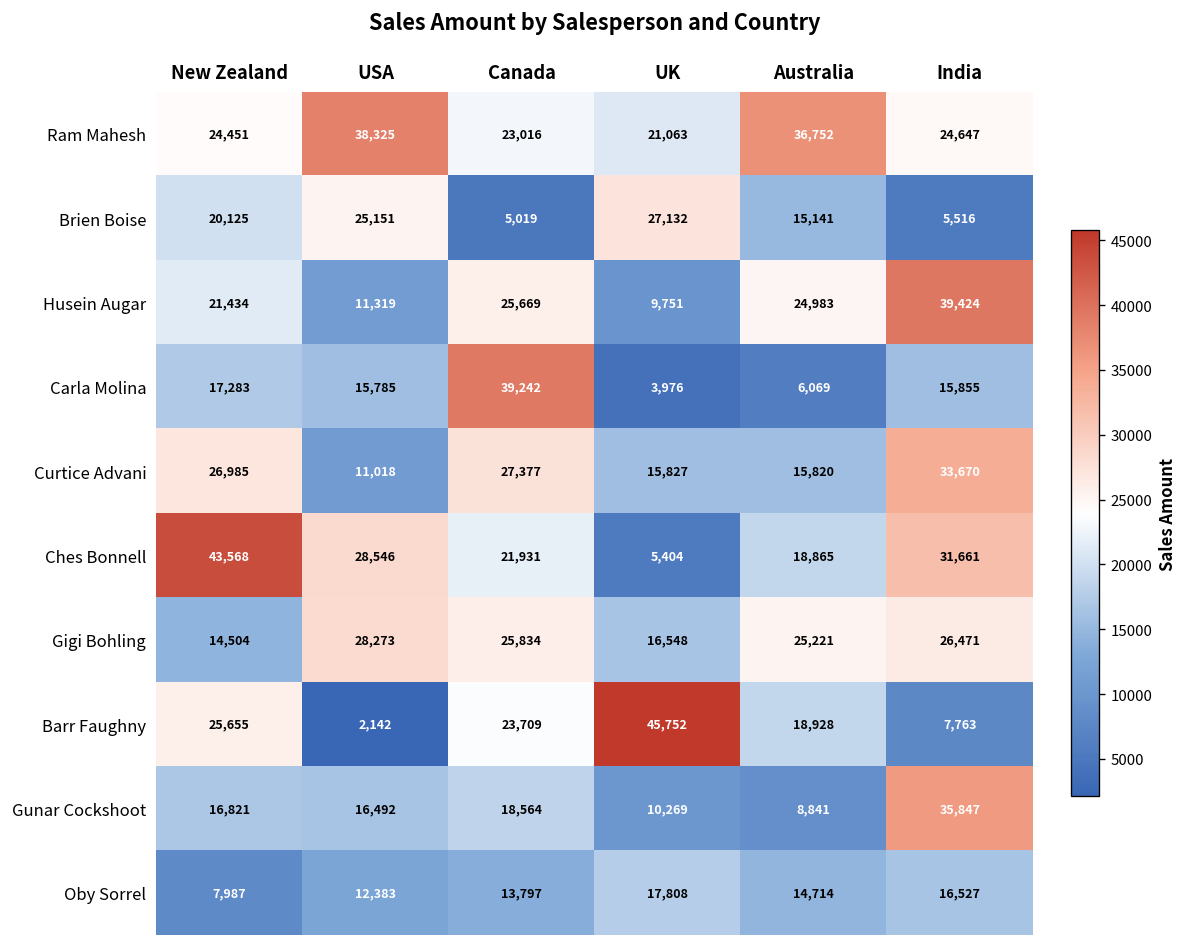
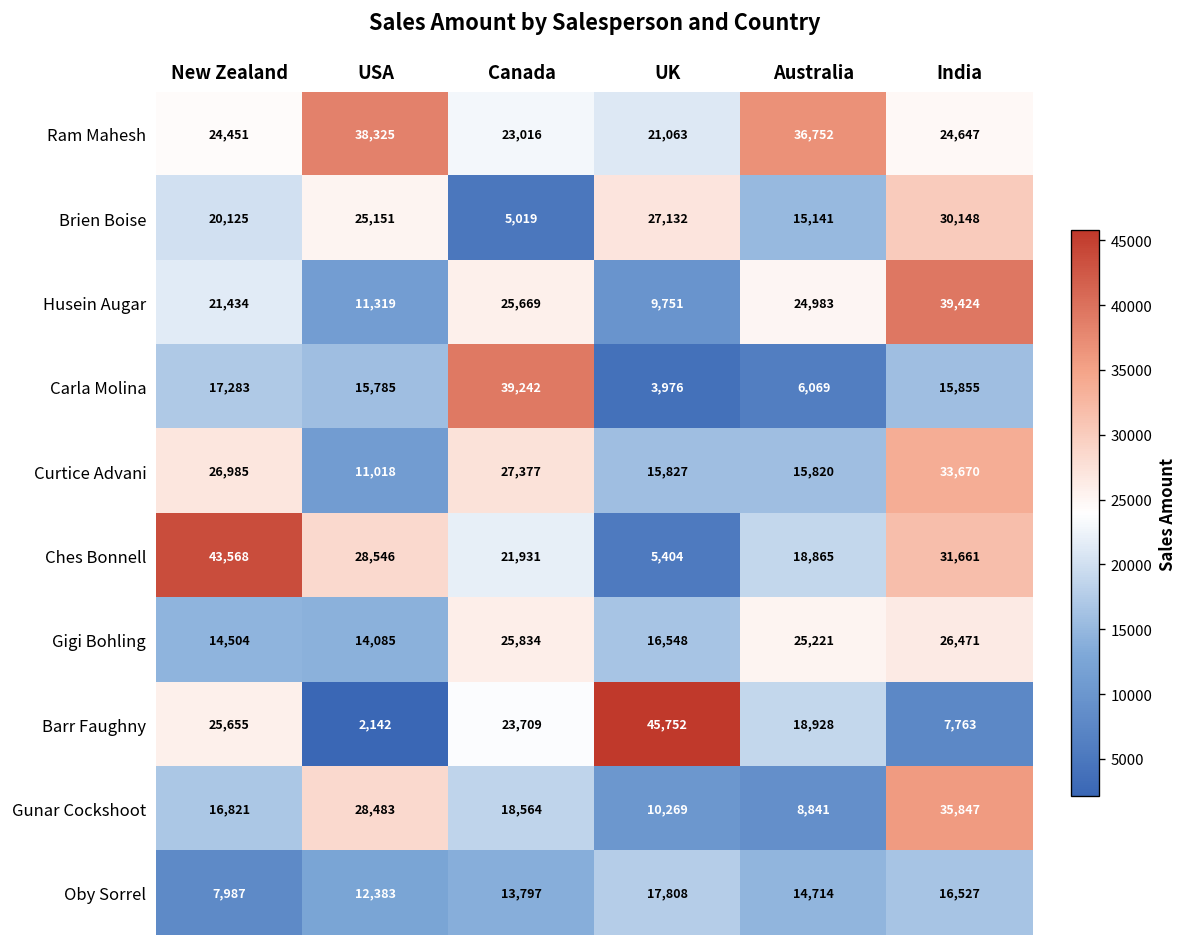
Brien Boise, India: 5,516 -> 30,148
Gigi Bohling, USA: 28,273 -> 14,085
Gunar Cockshoot, USA: 16,492 -> 28,483
